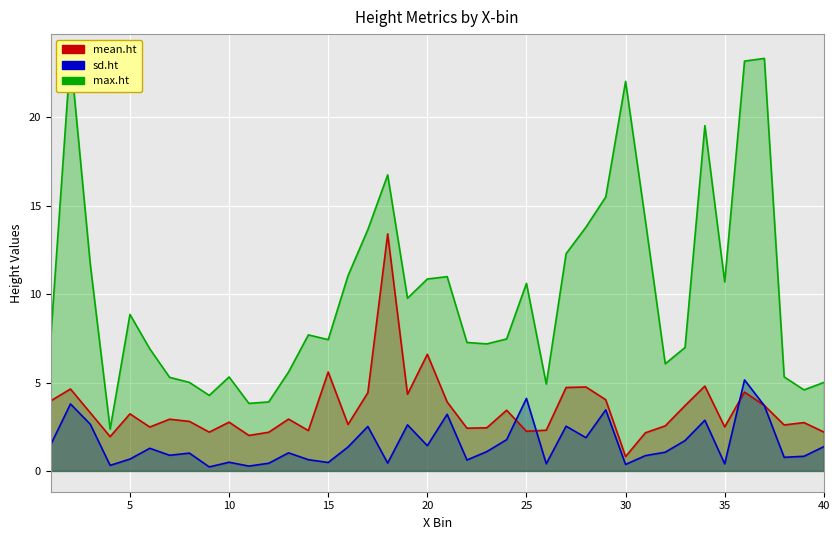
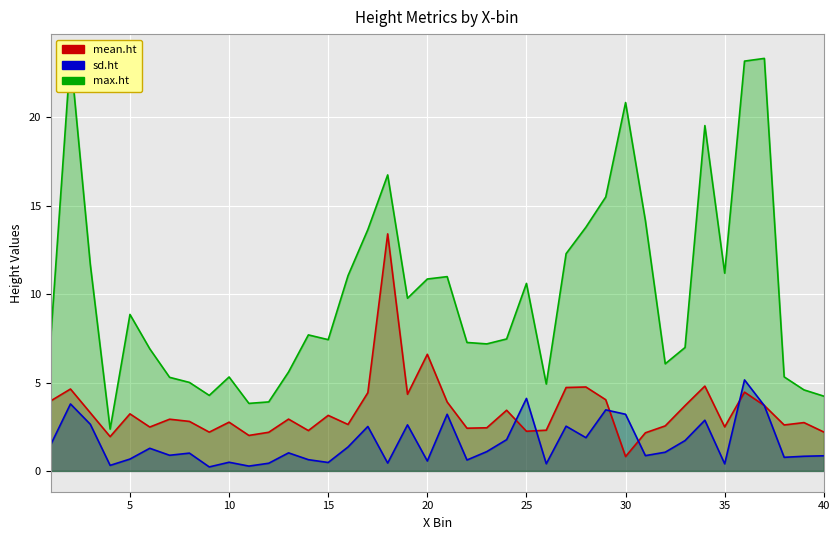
mean.ht, 15: 5.6 -> 3.1
sd.ht, 20: 1.4 -> 0.6
sd.ht, 30: 0.4 -> 3.2
max.ht, 30: 22.0 -> 20.8
max.ht, 35: 10.7 -> 11.2
sd.ht, 40: 1.4 -> 0.9
max.ht, 40: 5.0 -> 4.2
